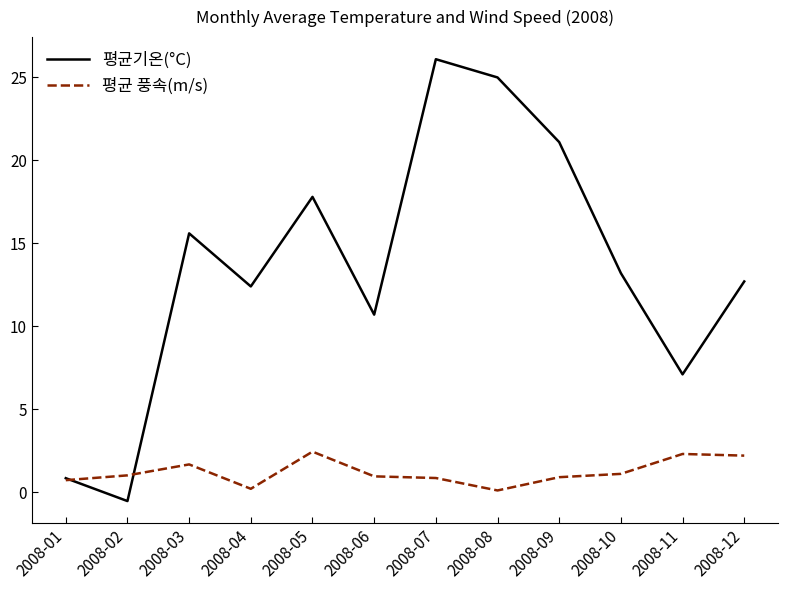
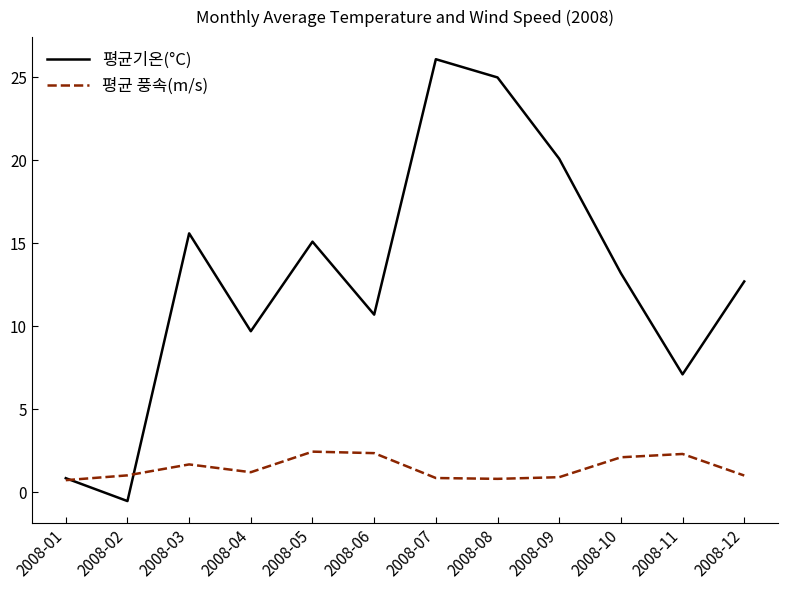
평균기온(°C), 2008-04: 12.4 -> 9.7
평균 풍속(m/s), 2008-04: 0.2 -> 1.2
평균기온(°C), 2008-05: 17.8 -> 15.1
평균 풍속(m/s), 2008-06: 1.0 -> 2.4
평균 풍속(m/s), 2008-08: 0.1 -> 0.8
평균기온(°C), 2008-09: 21.1 -> 20.1
평균 풍속(m/s), 2008-10: 1.1 -> 2.1
평균 풍속(m/s), 2008-12: 2.2 -> 1.0
